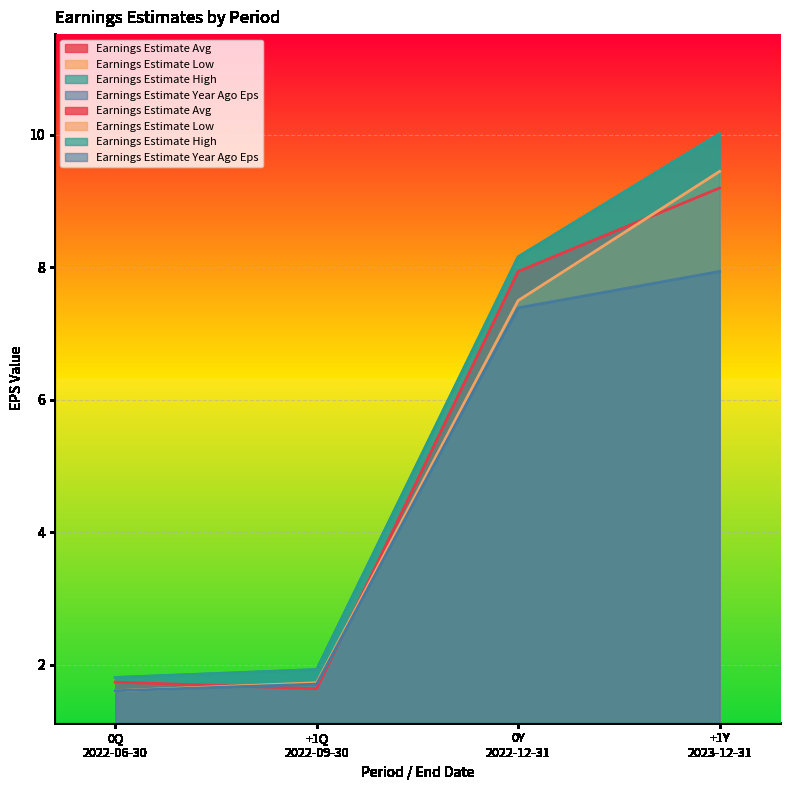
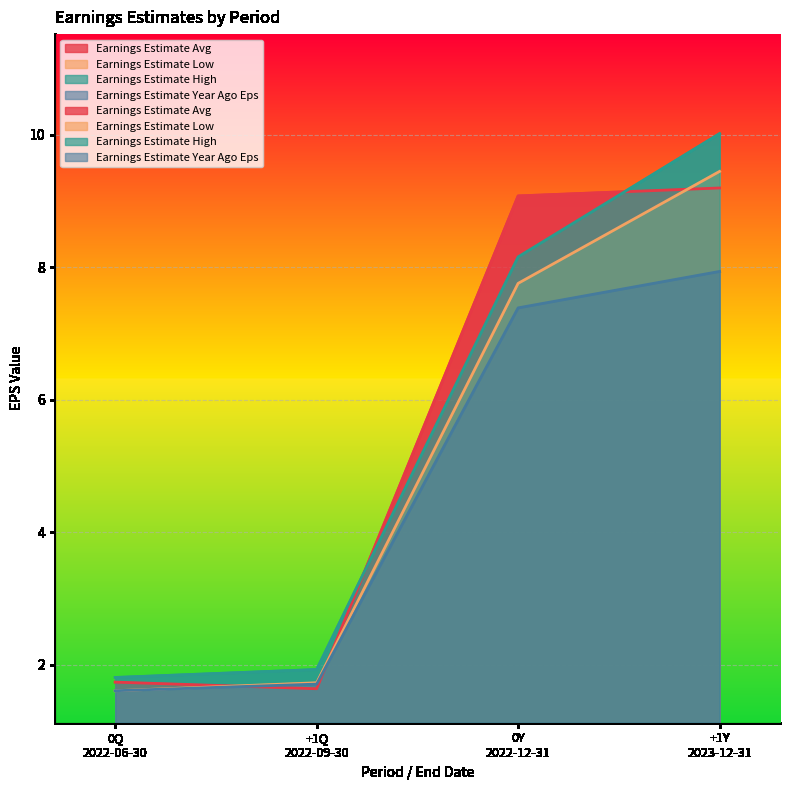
Earnings Estimate Avg, 0Y 2022-12-31: 7.9 -> 9.1
Earnings Estimate Low, 0Y 2022-12-31: 7.5 -> 7.8
